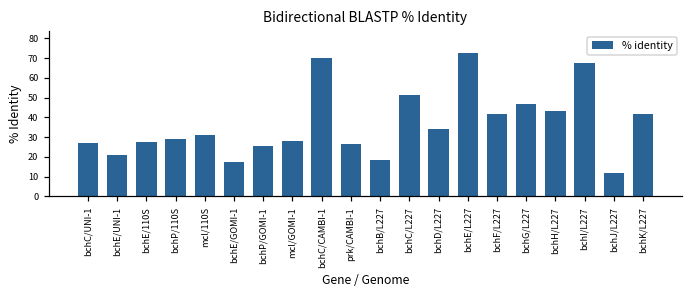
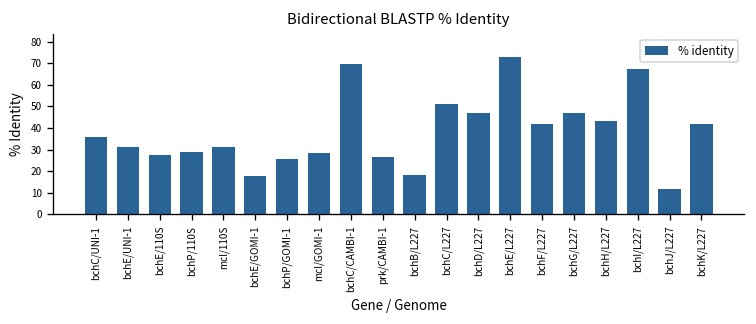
bchC/UNI-1: 27 -> 36
bchE/UNI-1: 21 -> 31
bchD/L227: 34 -> 47
